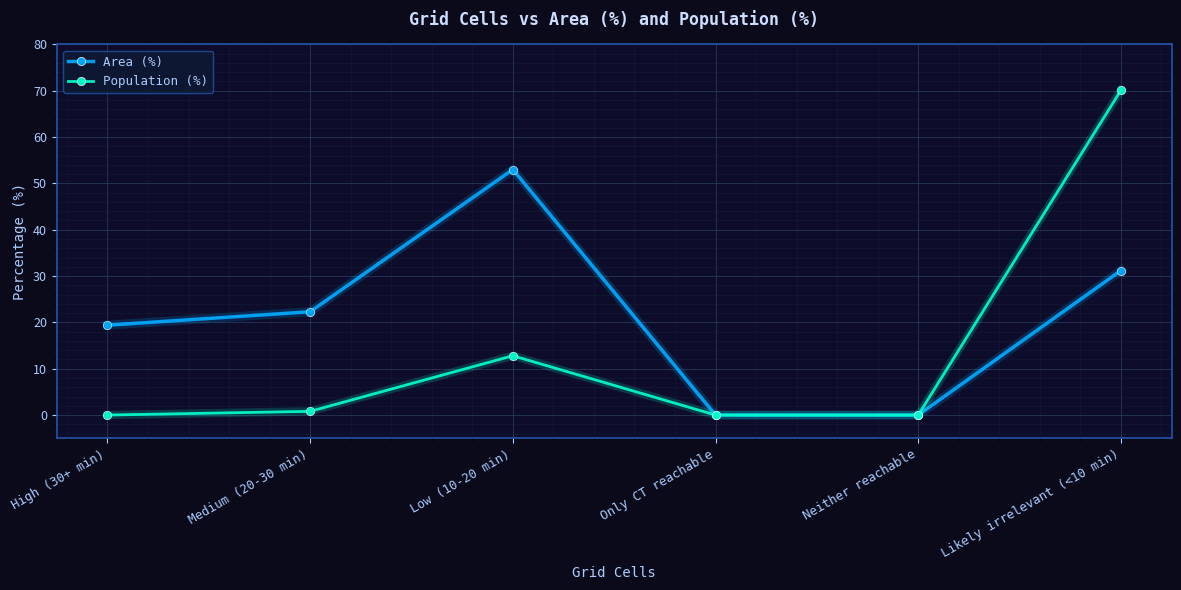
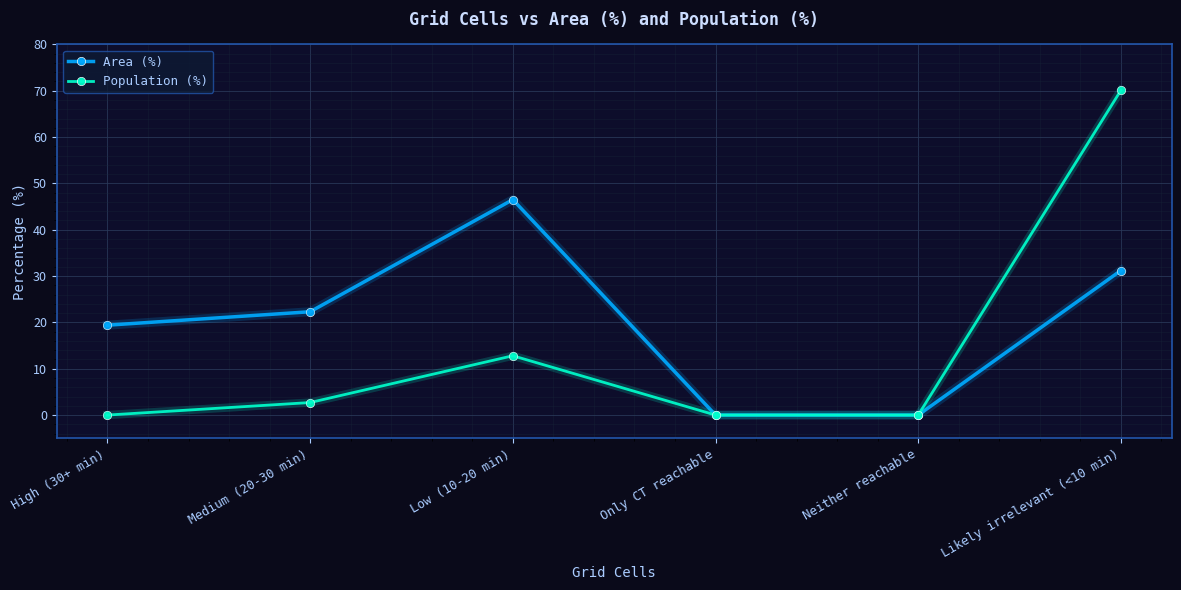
Population (%), Medium (20-30 min): 1 -> 3
Area (%), Low (10-20 min): 53 -> 47
